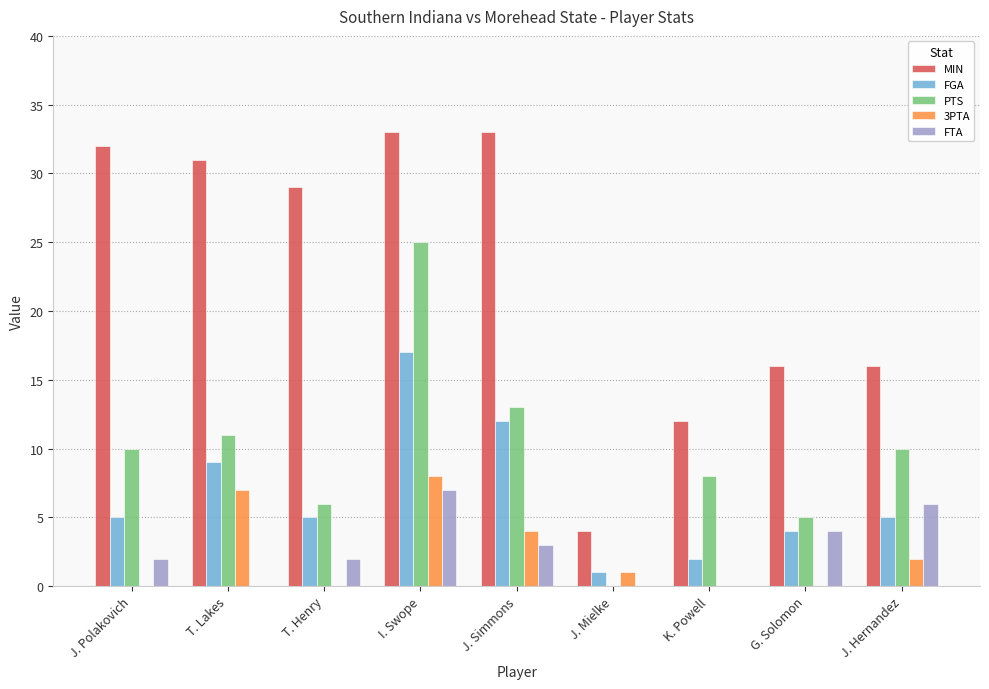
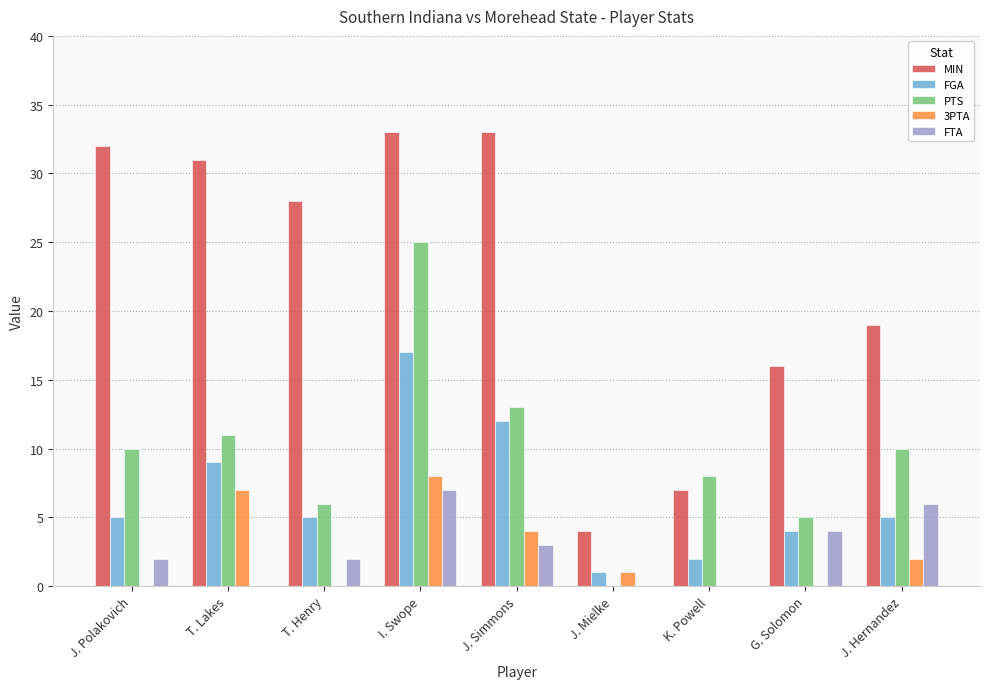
MIN, T. Henry: 29 -> 28
MIN, K. Powell: 12 -> 7
MIN, J. Hernandez: 16 -> 19
